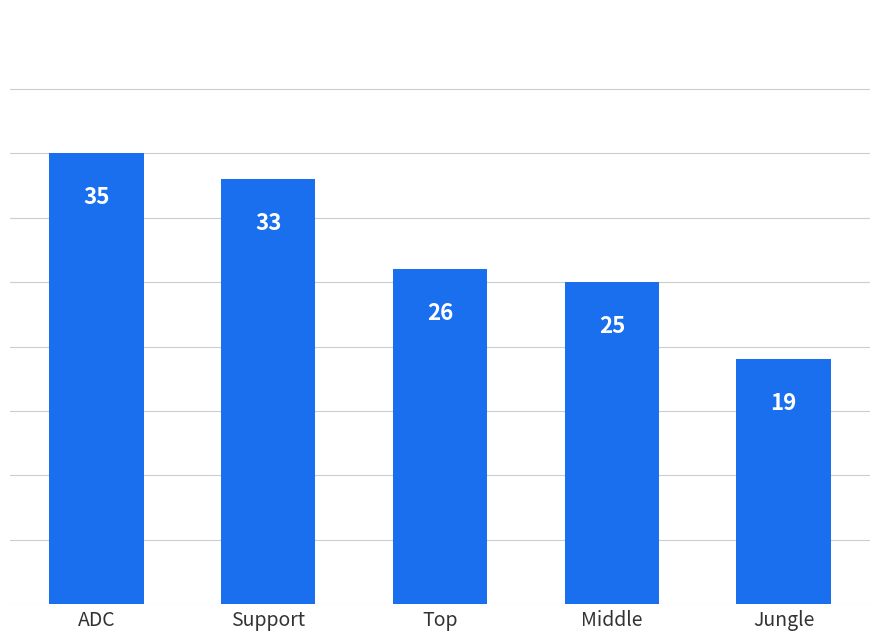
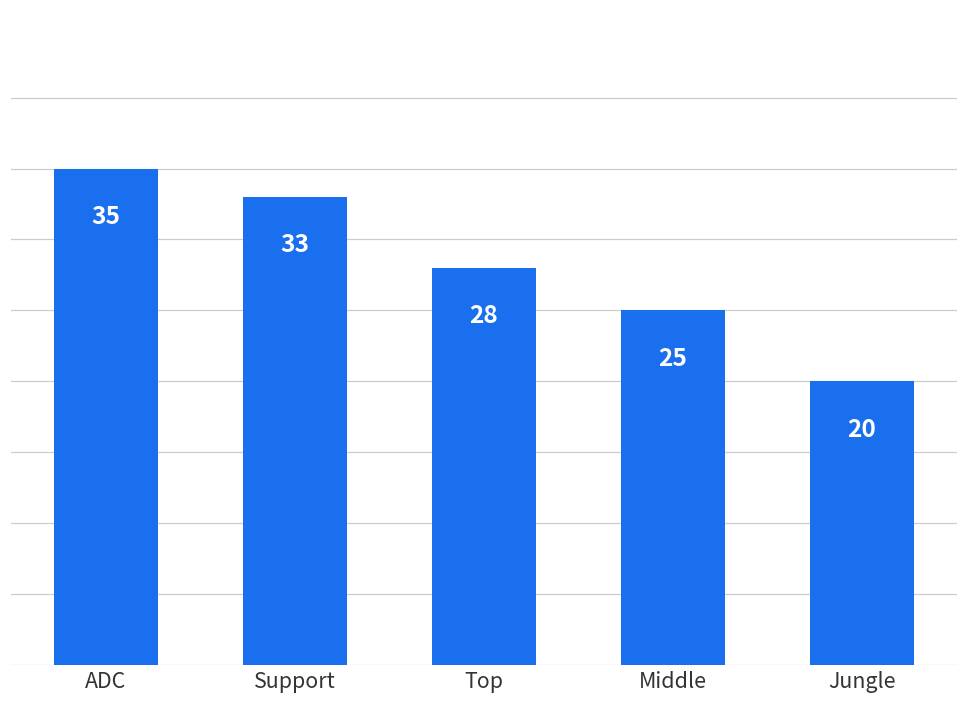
Top: 26 -> 28
Jungle: 19 -> 20
